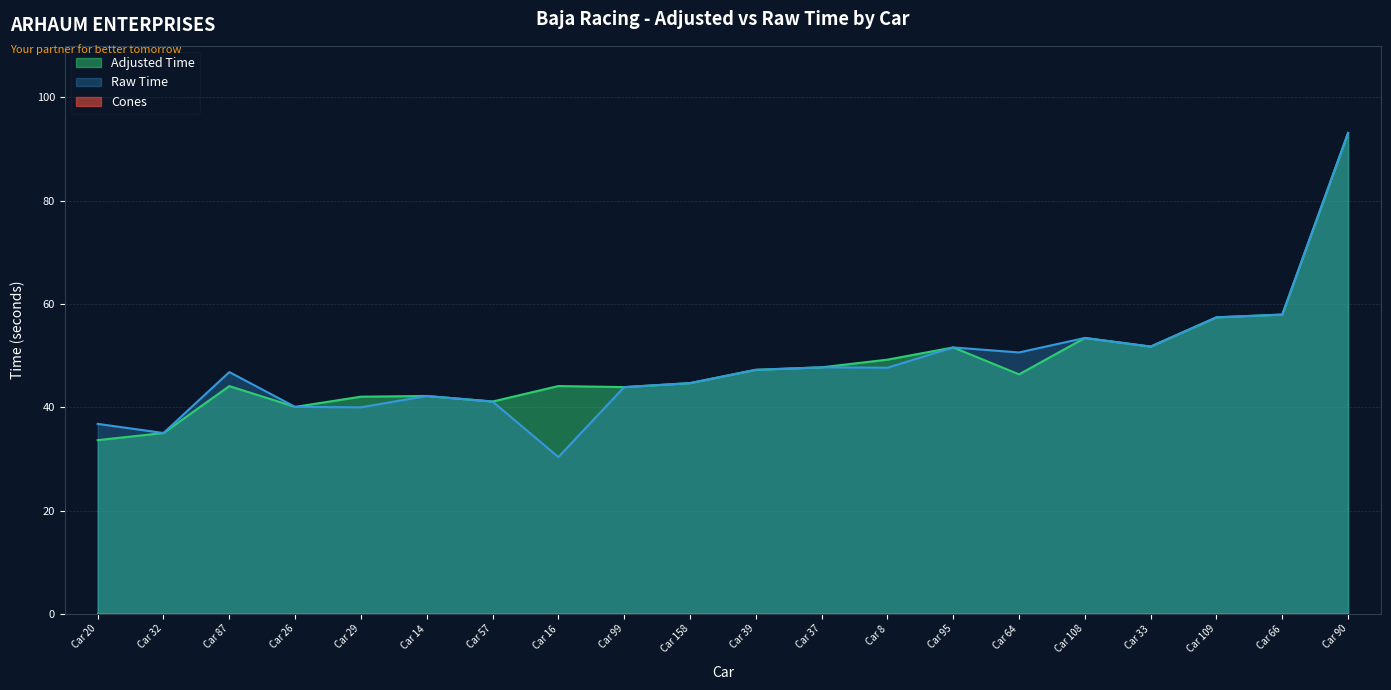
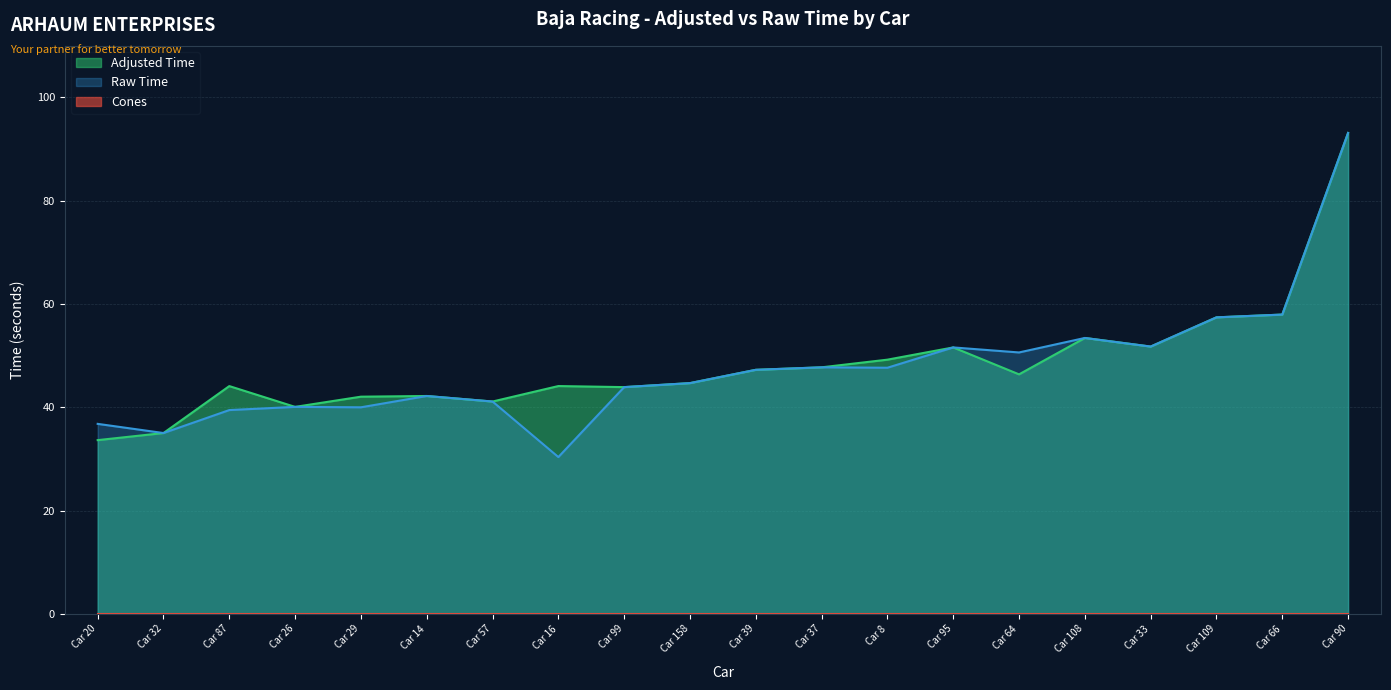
Raw Time, Car 87: 47 -> 39
